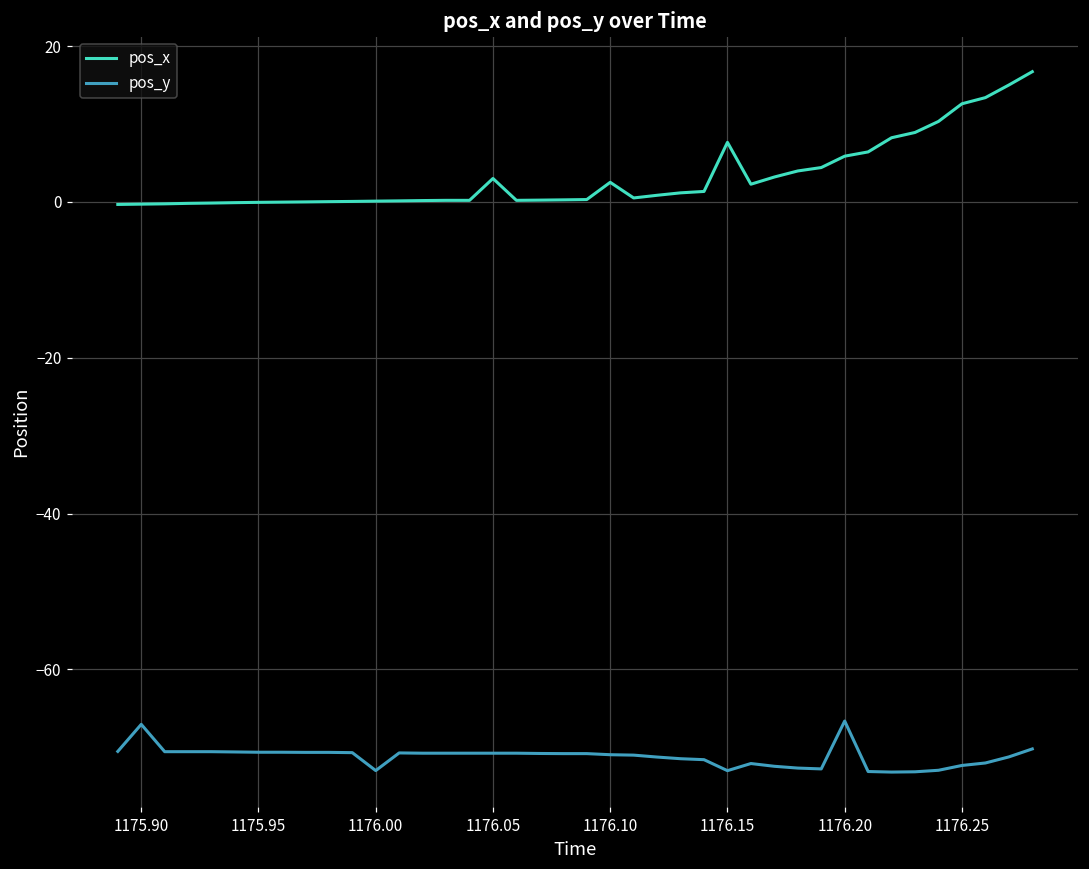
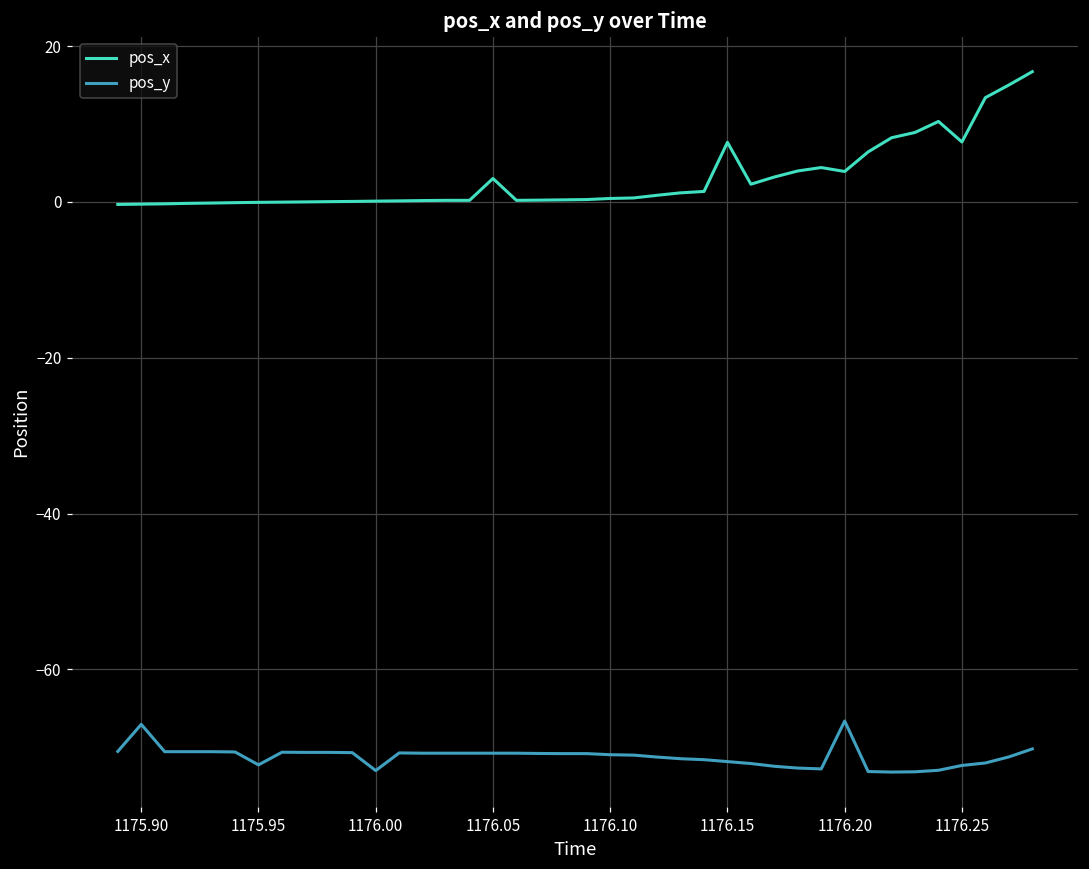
pos_y, 1175.95: -71 -> -72
pos_x, 1176.10: 3 -> 0
pos_y, 1176.15: -73 -> -72
pos_x, 1176.20: 6 -> 4
pos_x, 1176.25: 13 -> 8
